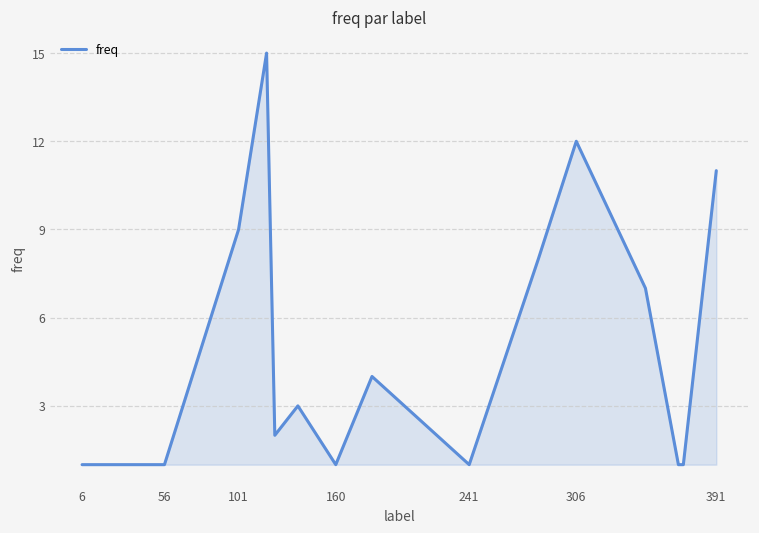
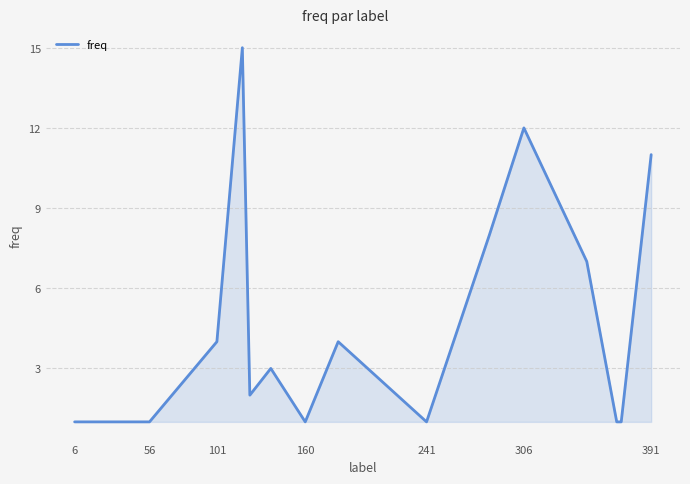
101: 9 -> 4
